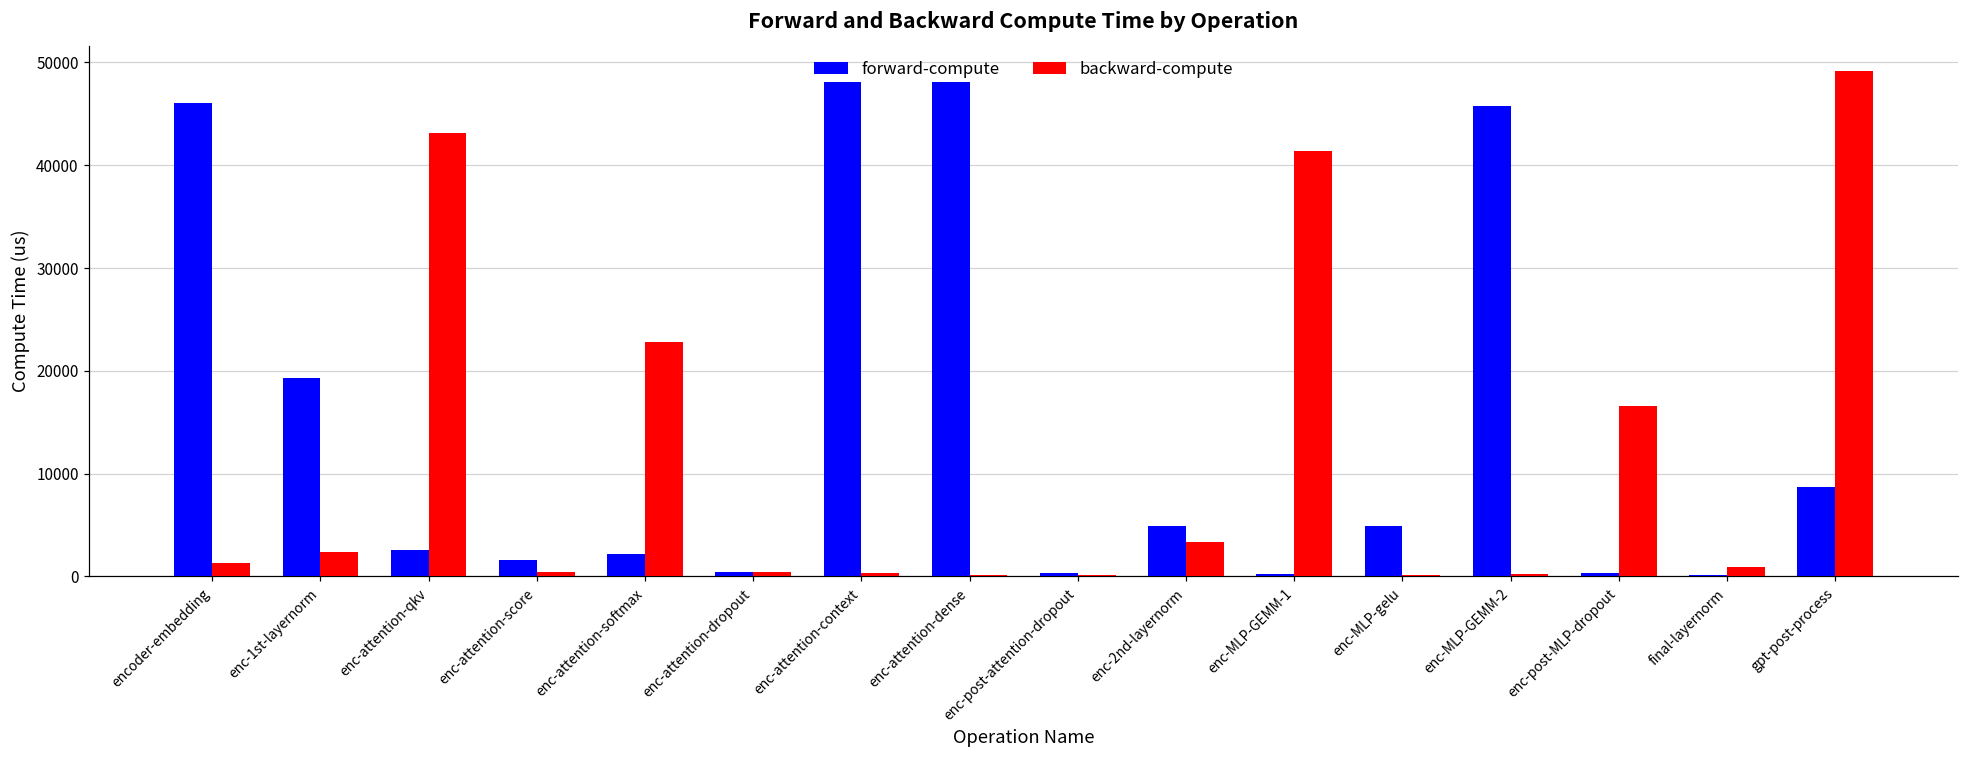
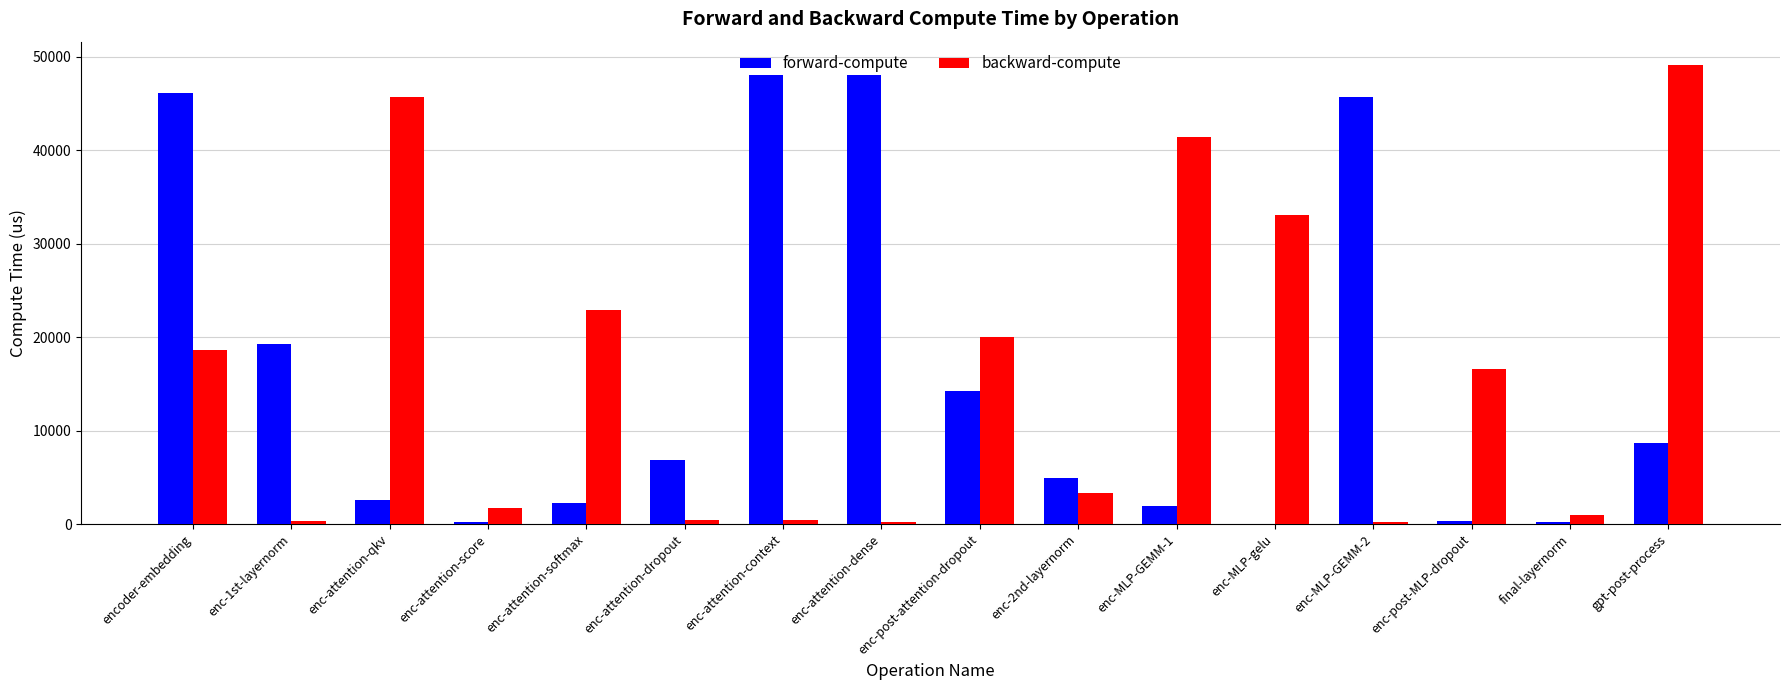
backward-compute, encoder-embedding: 1000 -> 19000
backward-compute, enc-1st-layernorm: 2000 -> 0
backward-compute, enc-attention-qkv: 43000 -> 46000
forward-compute, enc-attention-score: 2000 -> 0
backward-compute, enc-attention-score: 0 -> 2000
forward-compute, enc-attention-dropout: 0 -> 7000
forward-compute, enc-post-attention-dropout: 0 -> 14000
backward-compute, enc-post-attention-dropout: 0 -> 20000
forward-compute, enc-MLP-GEMM-1: 0 -> 2000
forward-compute, enc-MLP-gelu: 5000 -> 0
backward-compute, enc-MLP-gelu: 0 -> 33000
